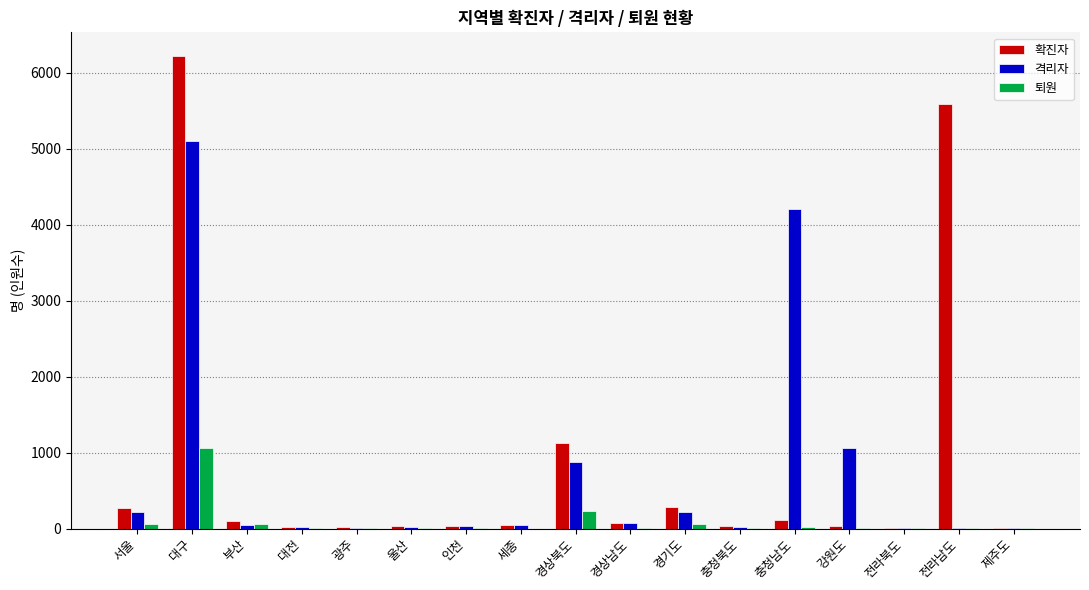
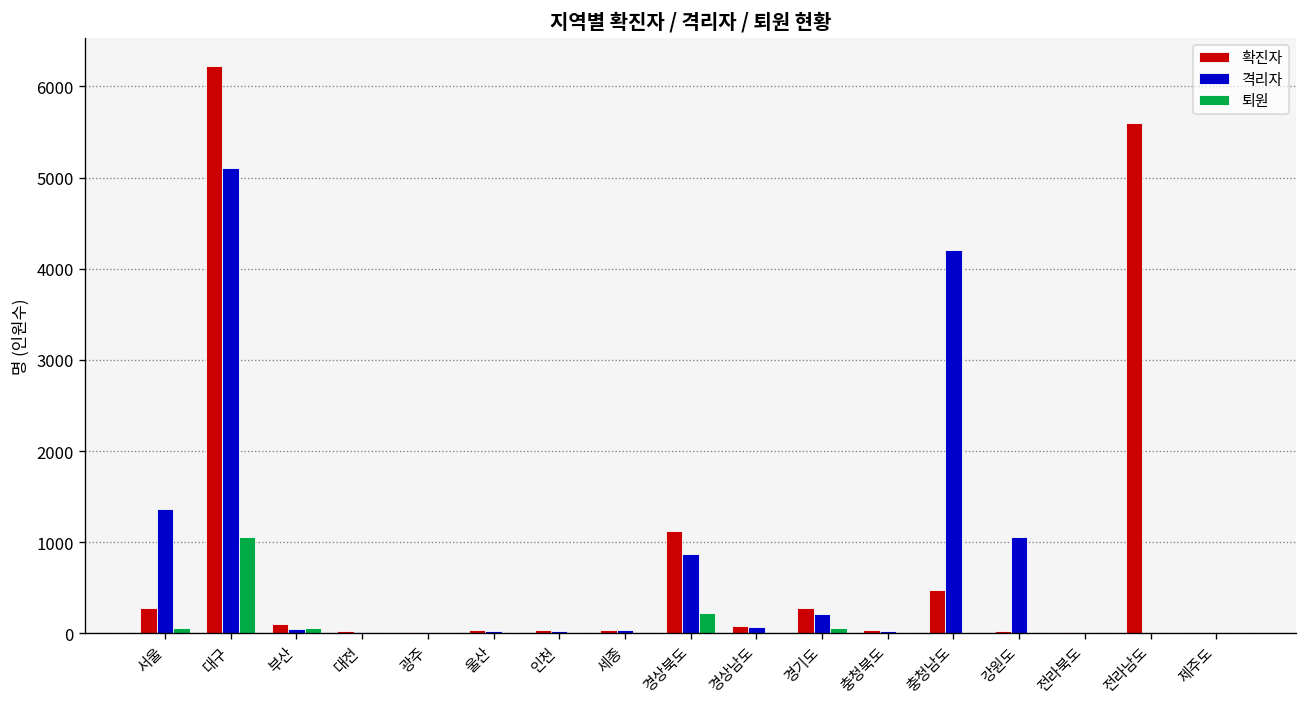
격리자, 서울: 200 -> 1400
확진자, 충청남도: 100 -> 500
